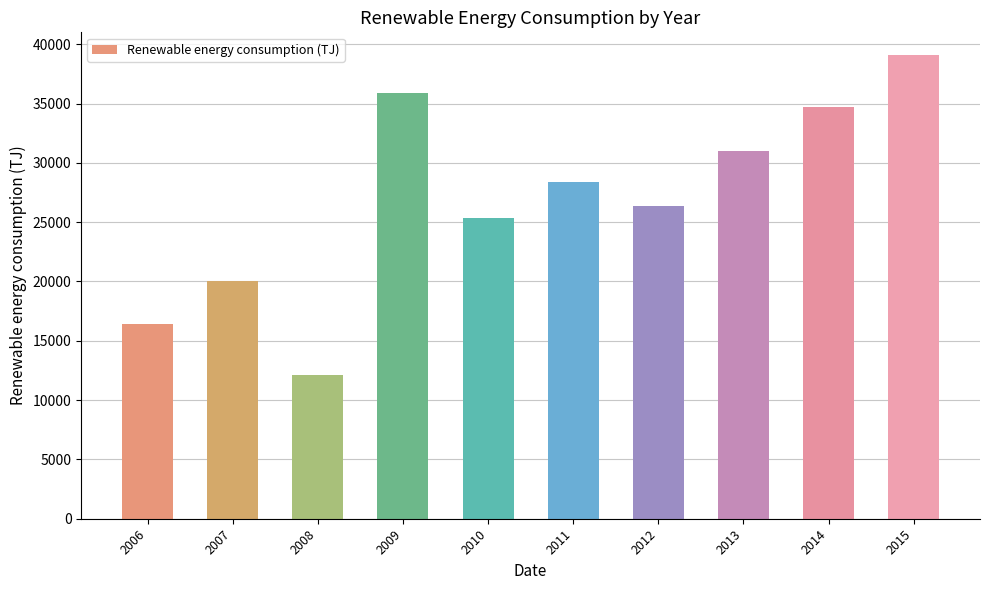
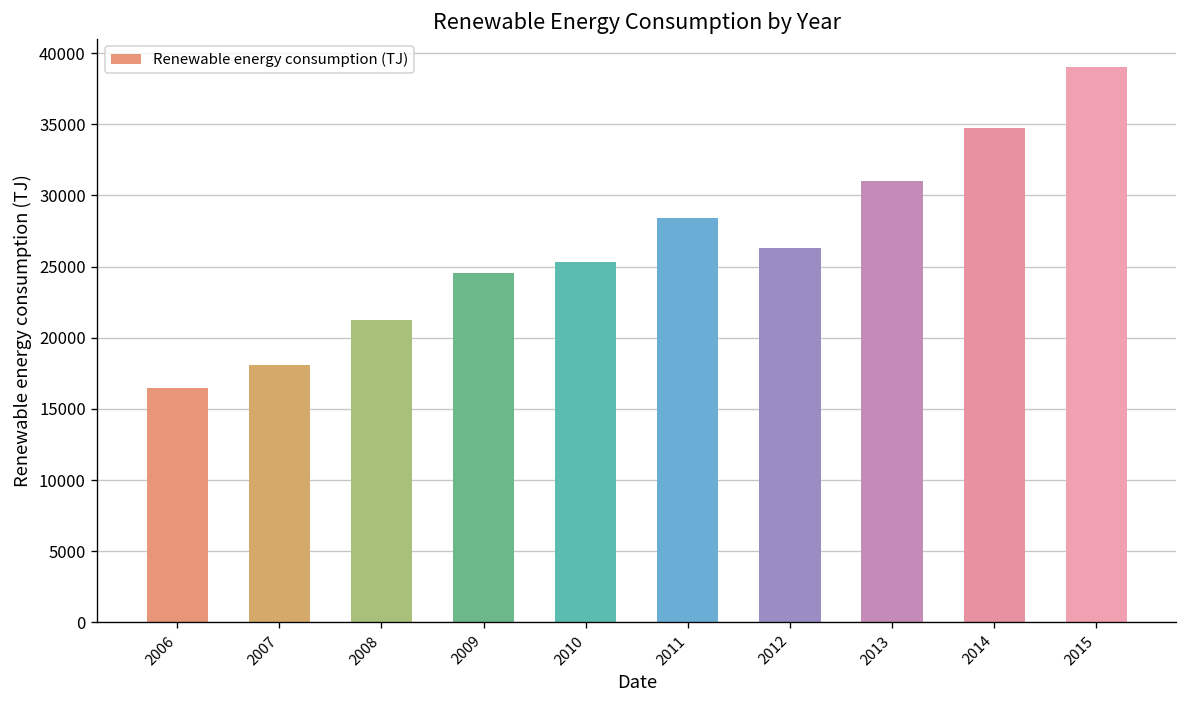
2007: 20100 -> 18100
2008: 12100 -> 21300
2009: 35900 -> 24600
